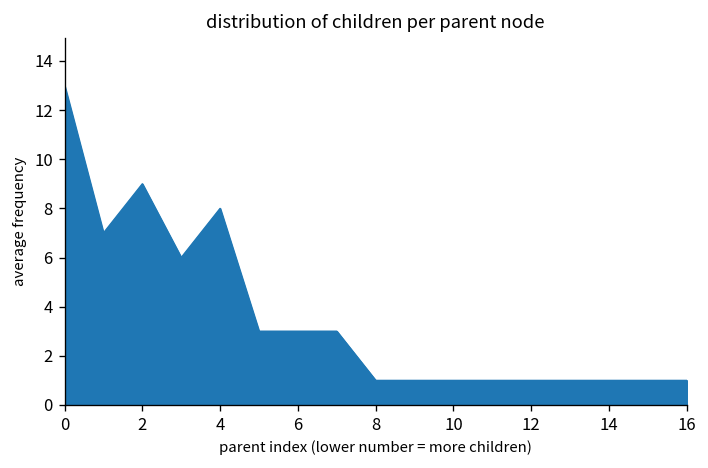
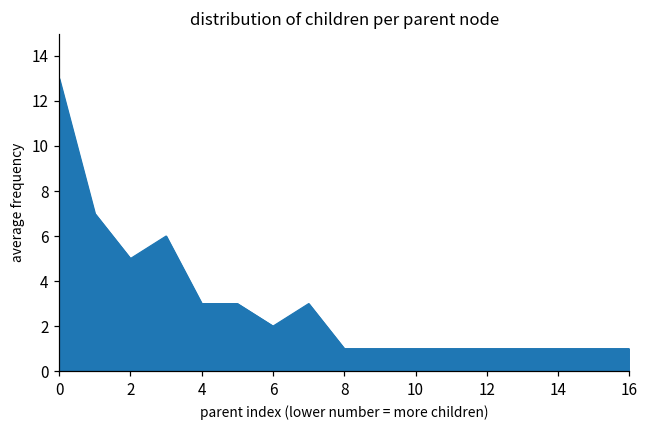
2: 9 -> 5
4: 8 -> 3
6: 3 -> 2
